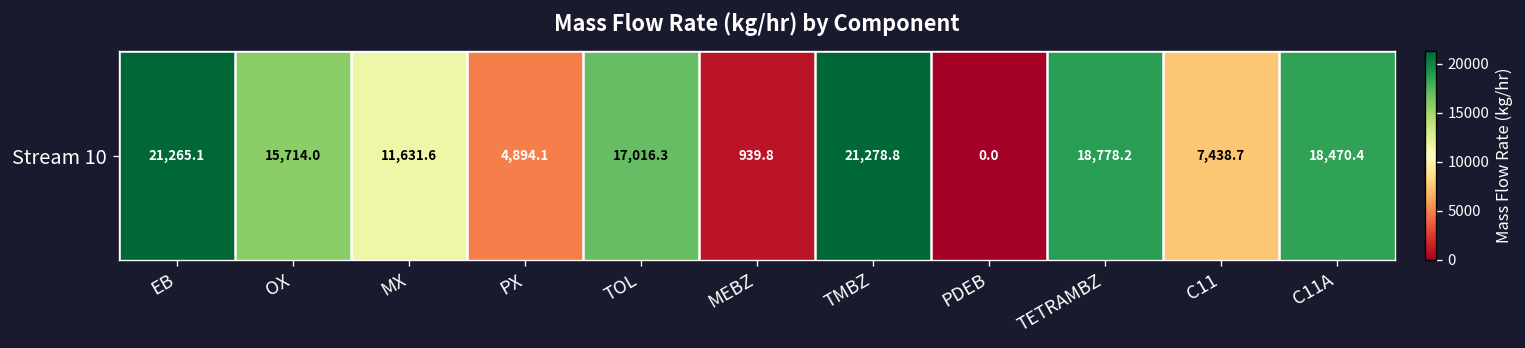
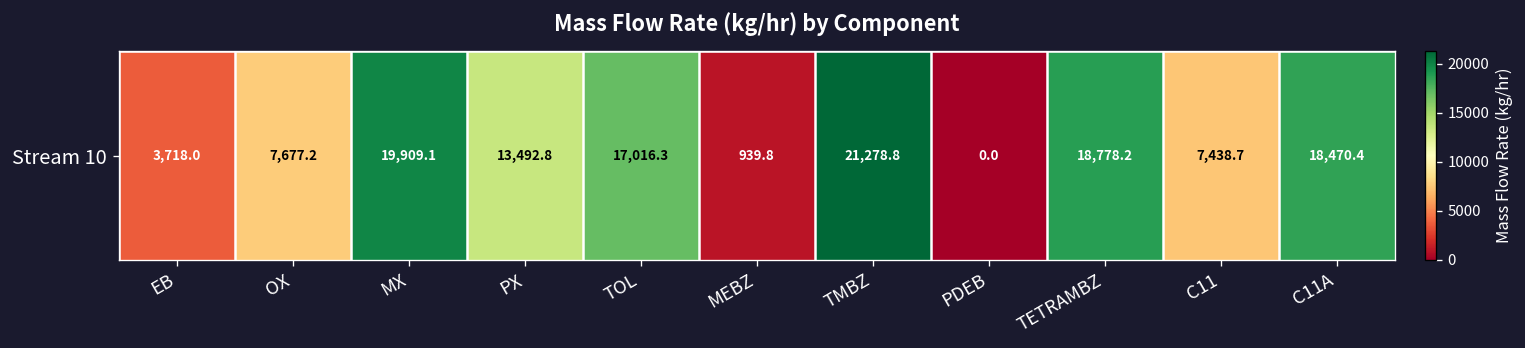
Stream 10, EB: 21,265.1 -> 3,718.0
Stream 10, OX: 15,714.0 -> 7,677.2
Stream 10, MX: 11,631.6 -> 19,909.1
Stream 10, PX: 4,894.1 -> 13,492.8
